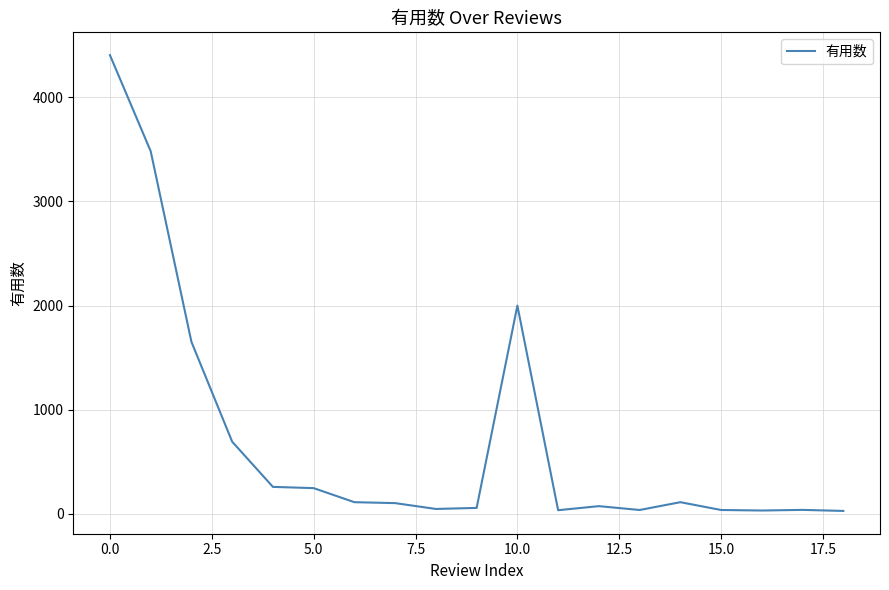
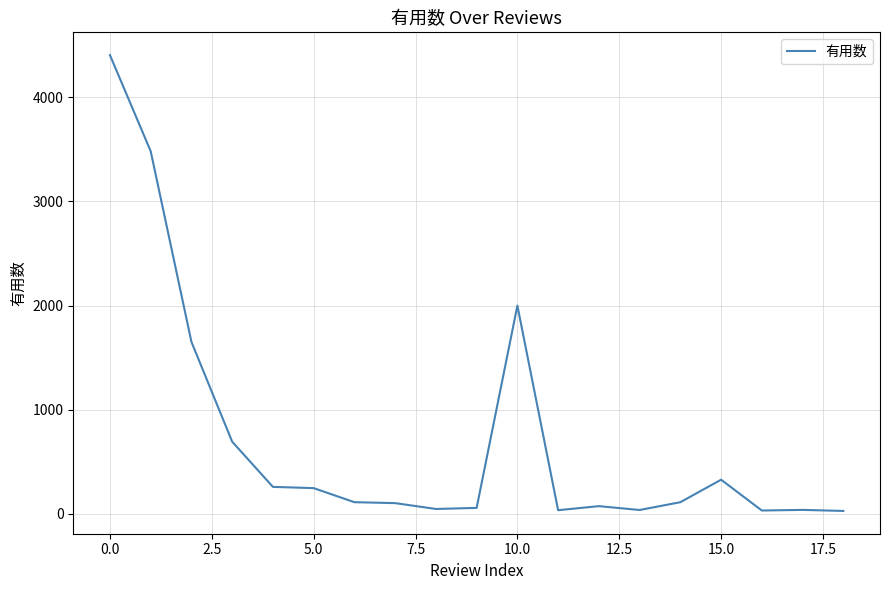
15.0: 40 -> 330
